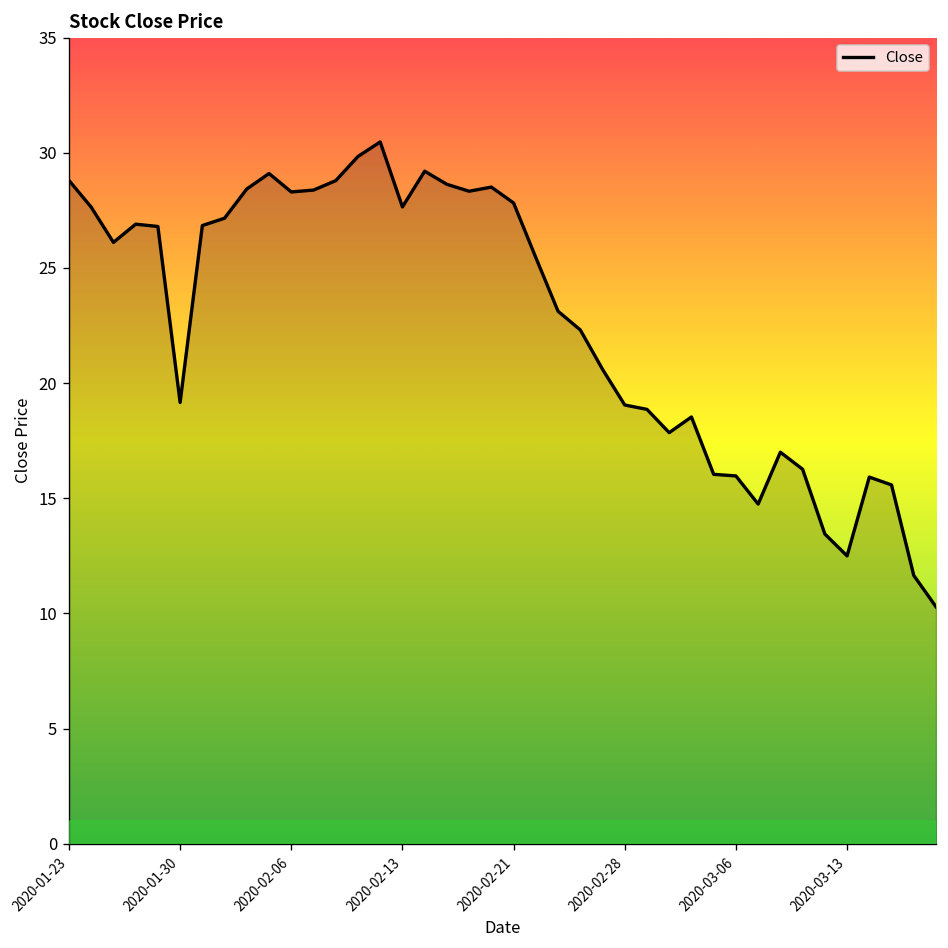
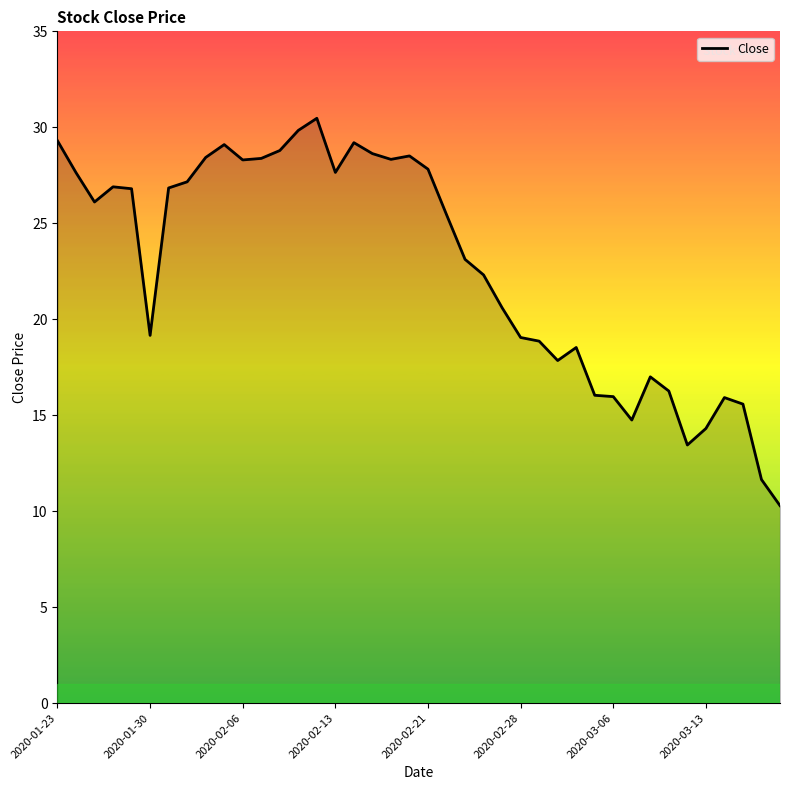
2020-01-23: 28.8 -> 29.3
2020-03-13: 12.5 -> 14.3
